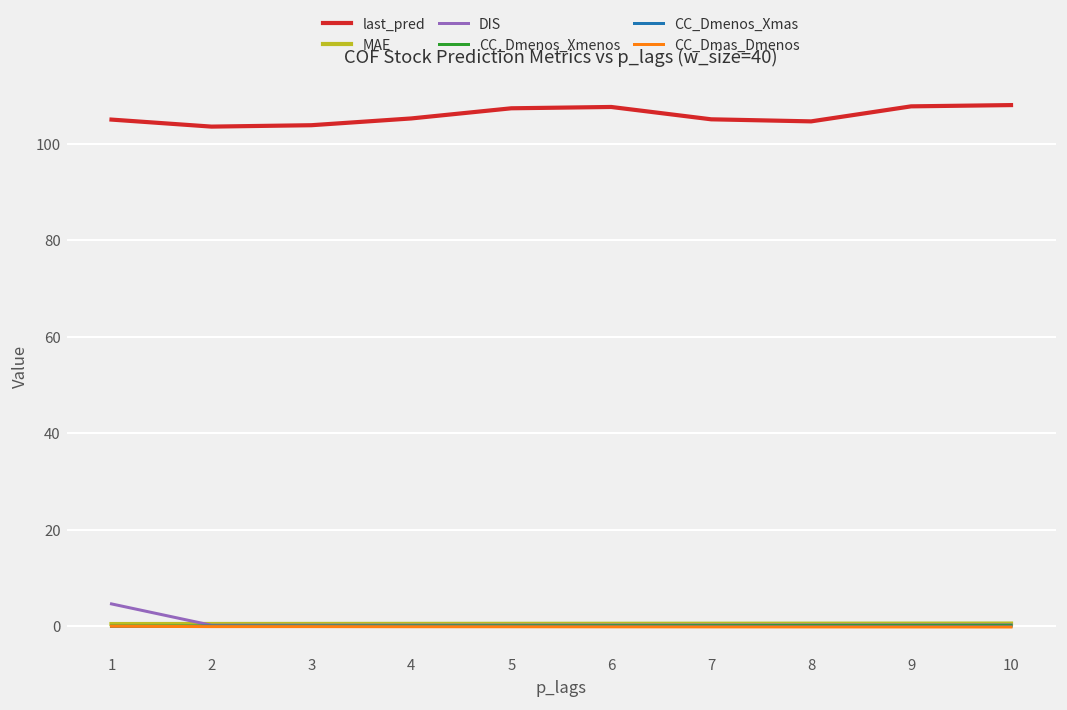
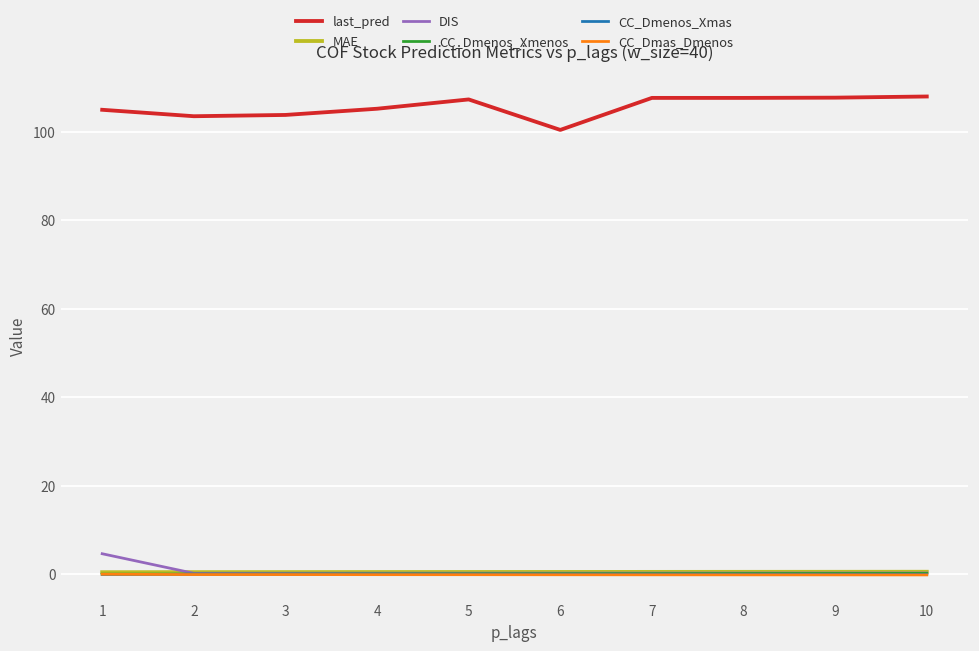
last_pred, 6: 108 -> 100
last_pred, 7: 105 -> 108
last_pred, 8: 105 -> 108
